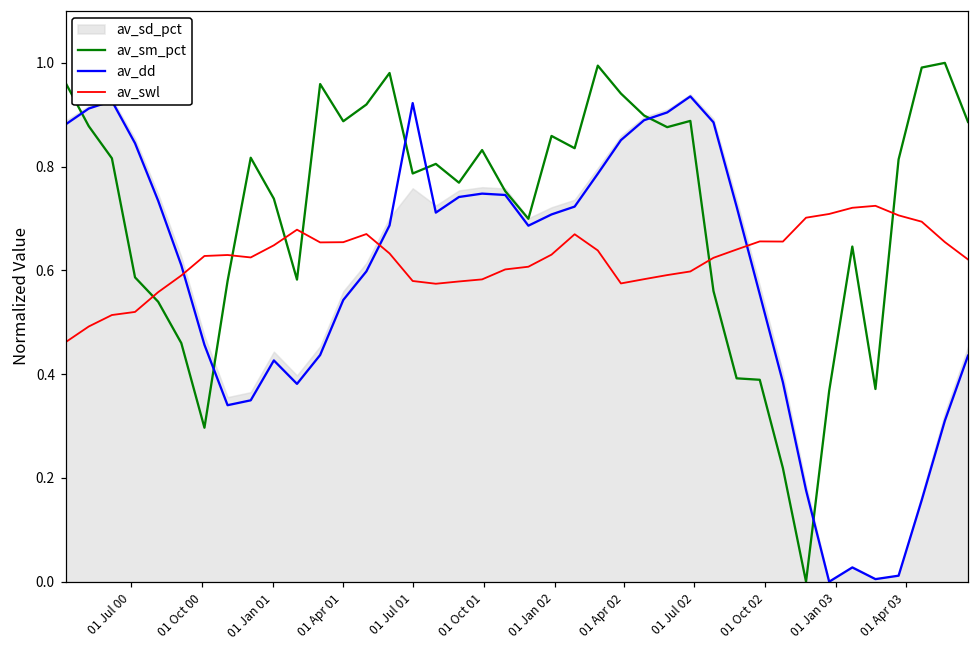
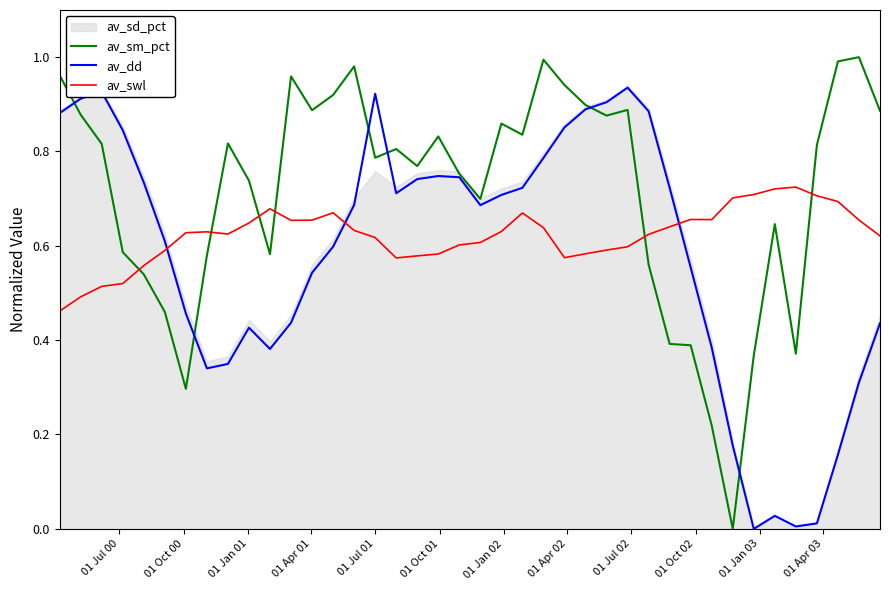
av_swl, 01 Jul 01: 0.58 -> 0.62
